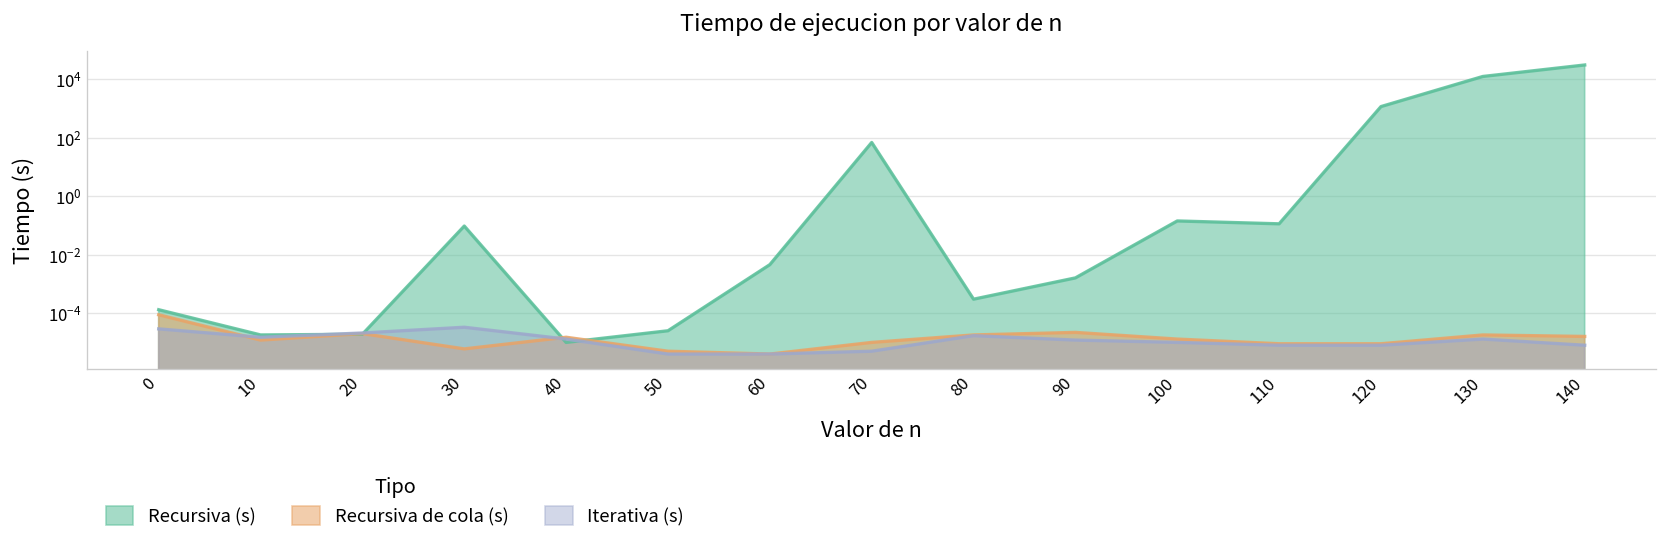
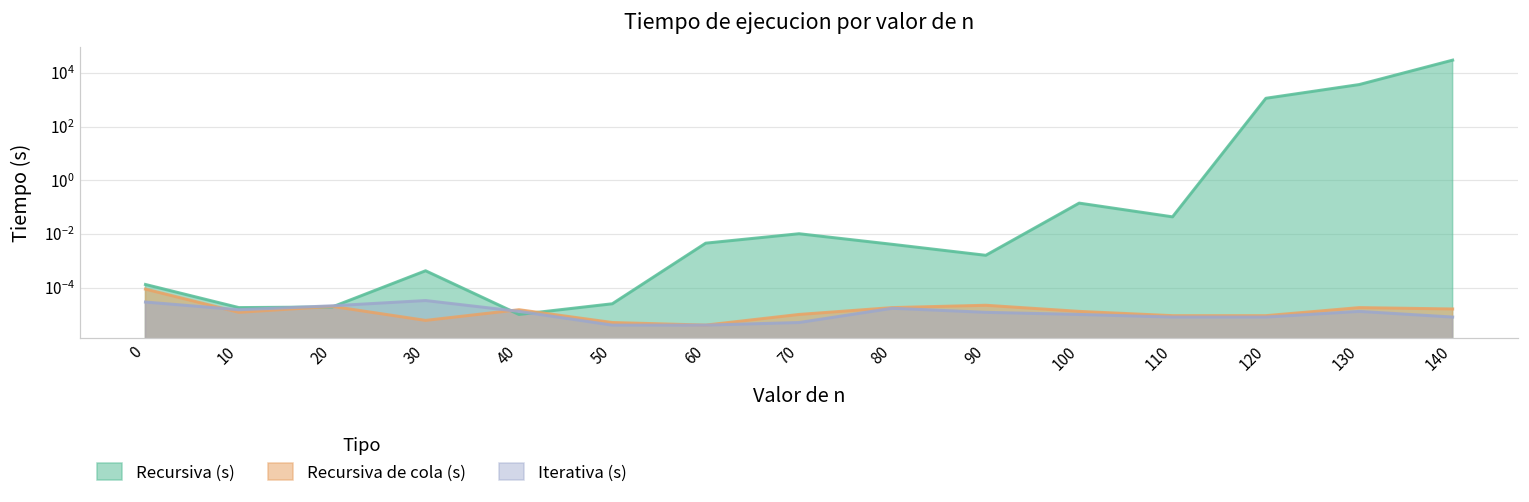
Recursiva (s), 30: 0.09 -> 0.0004
Recursiva (s), 70: 70 -> 0.010
Recursiva (s), 80: 0.0003 -> 0.004
Recursiva (s), 110: 0.1 -> 0.04
Recursiva (s), 130: 10000 -> 4000
